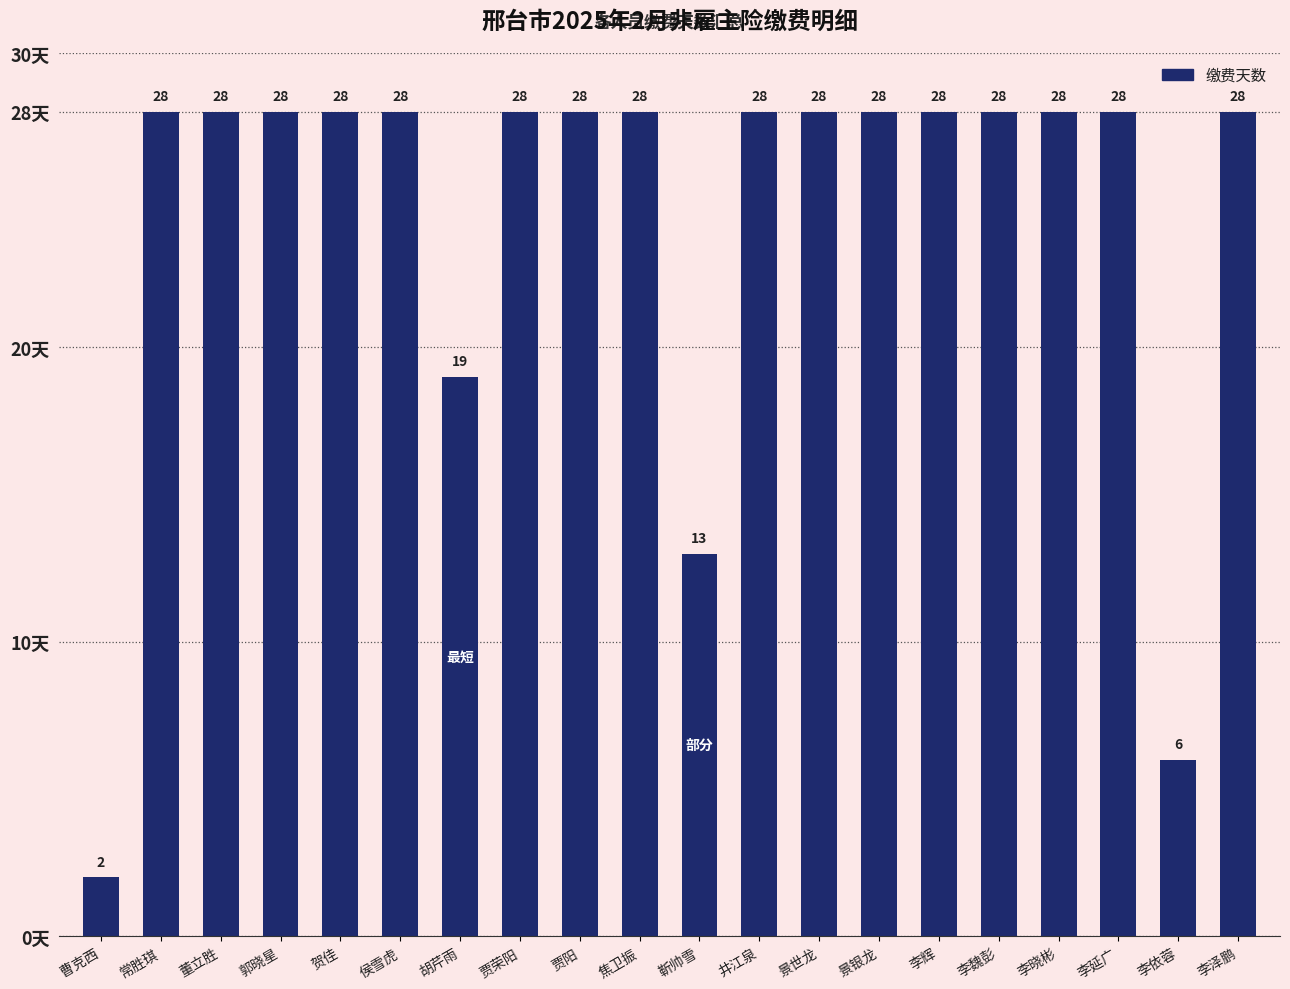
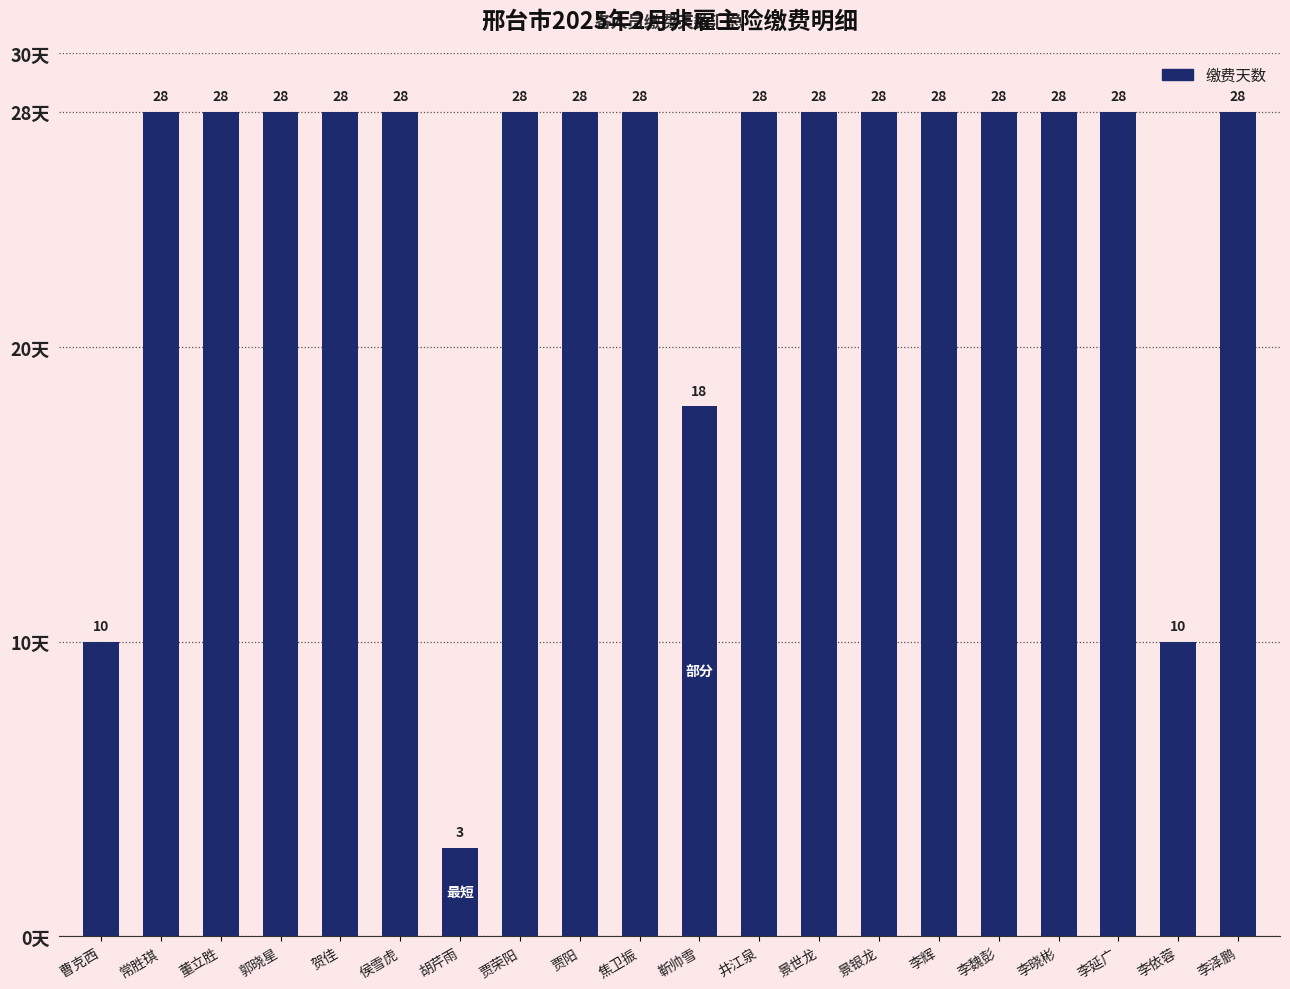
曹克西: 2 -> 10
胡芹雨: 19 -> 3
靳帅雪: 13 -> 18
李依蓉: 6 -> 10
